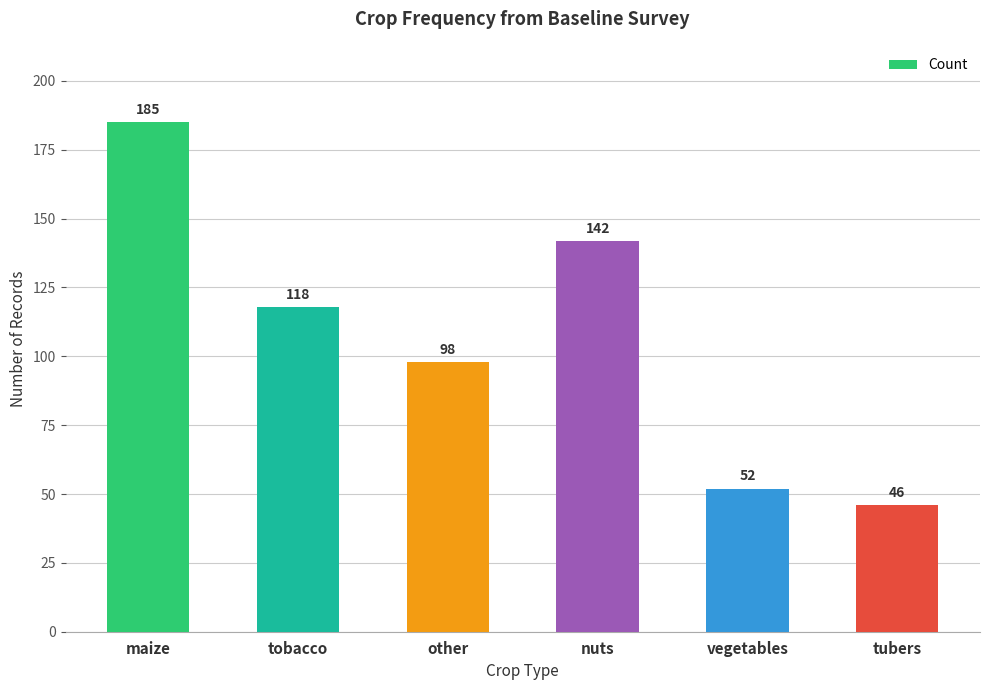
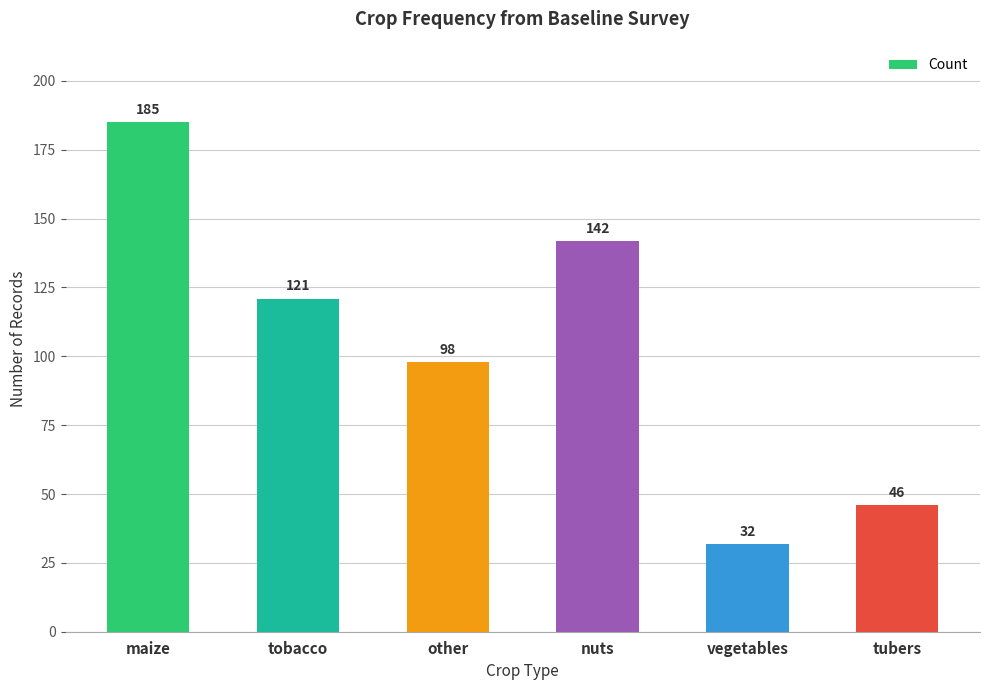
tobacco: 118 -> 121
vegetables: 52 -> 32
